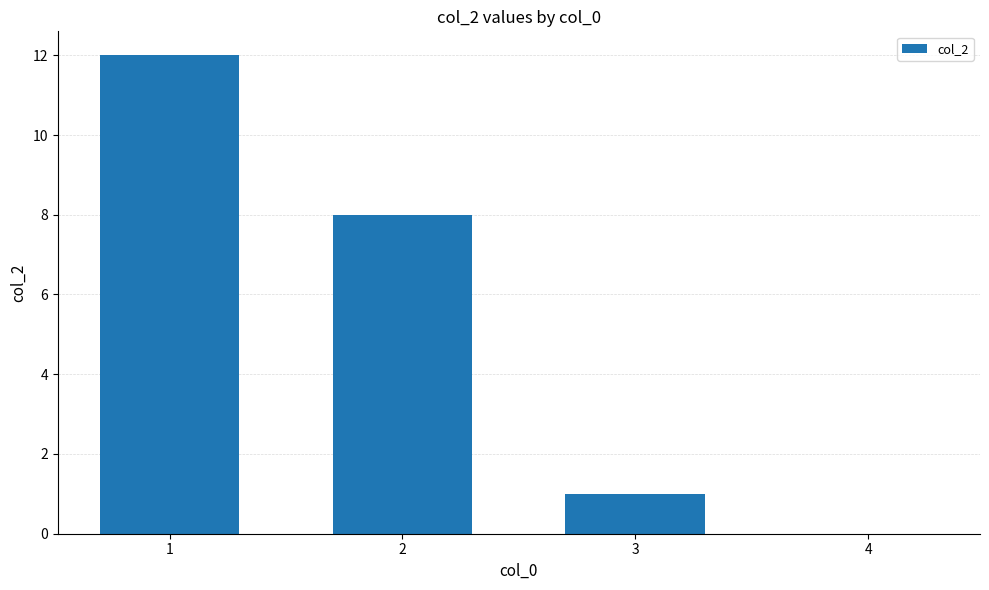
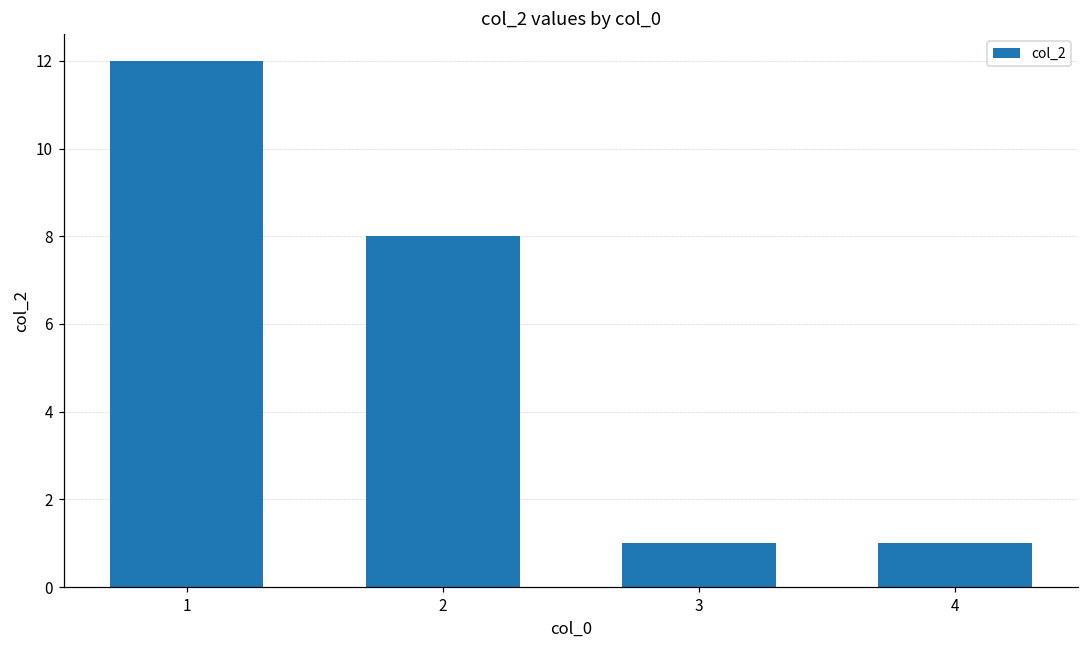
4: 0 -> 1
